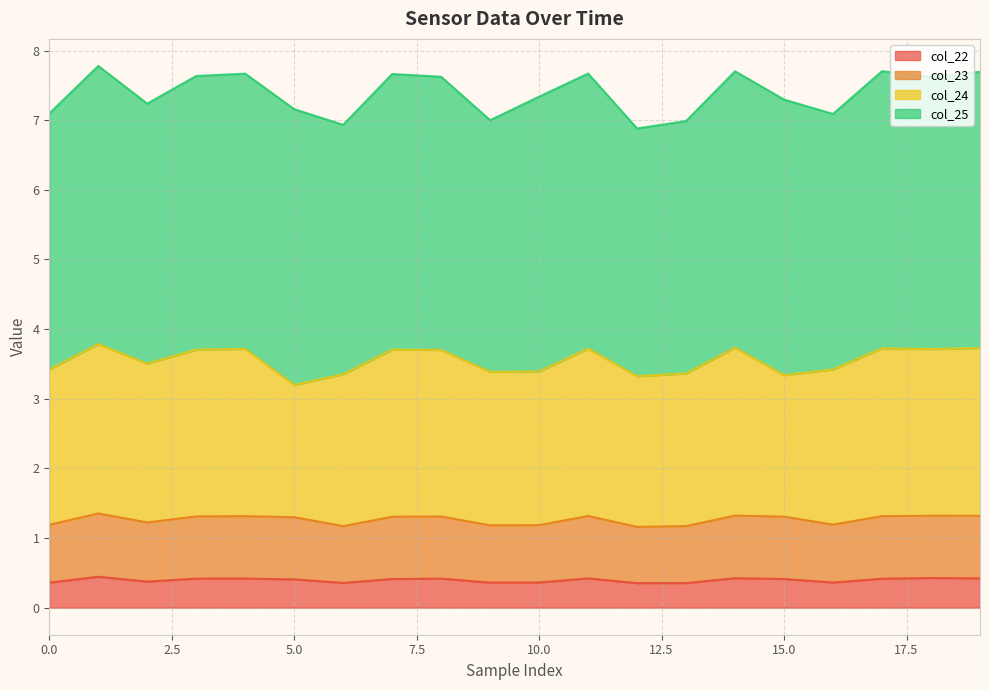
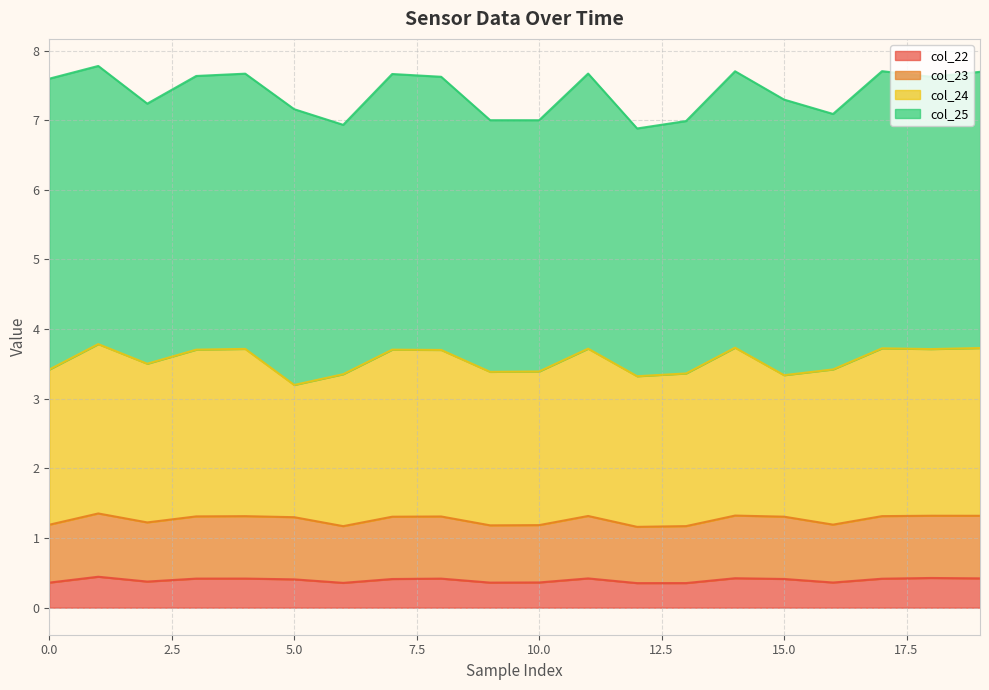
col_25, 0.0: 3.7 -> 4.2
col_25, 10.0: 3.9 -> 3.6
